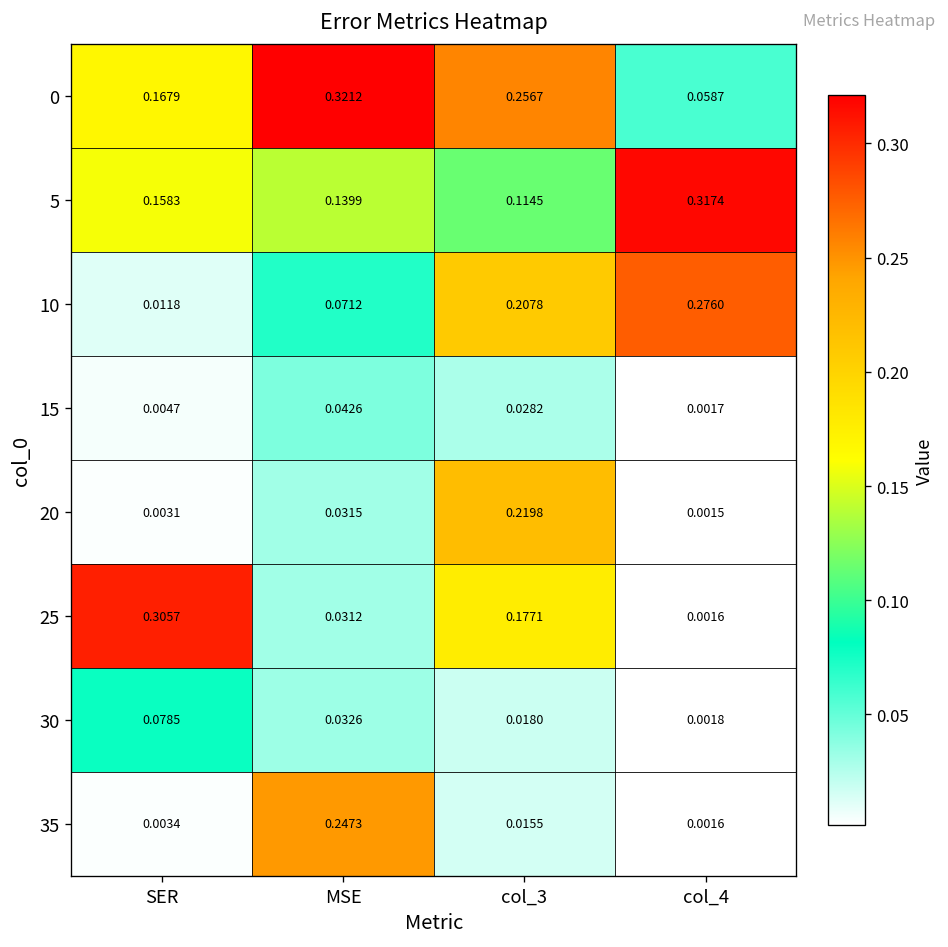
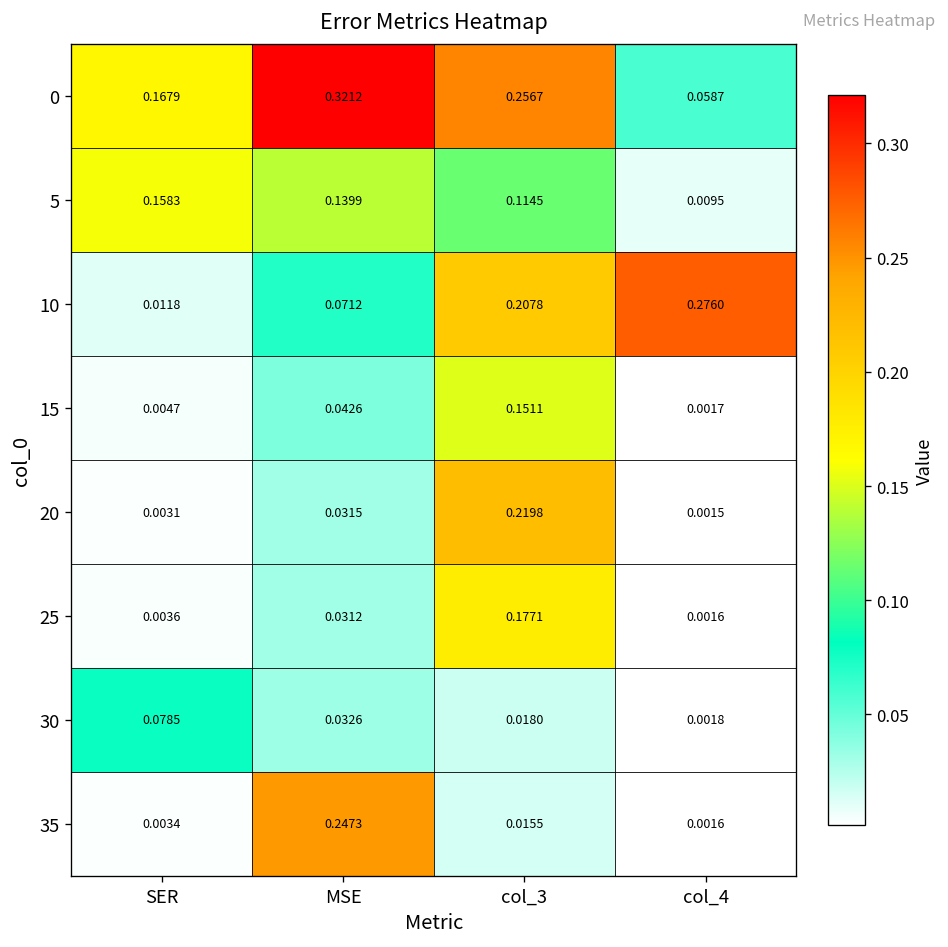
5, col_4: 0.3174 -> 0.0095
15, col_3: 0.0282 -> 0.1511
25, SER: 0.3057 -> 0.0036
